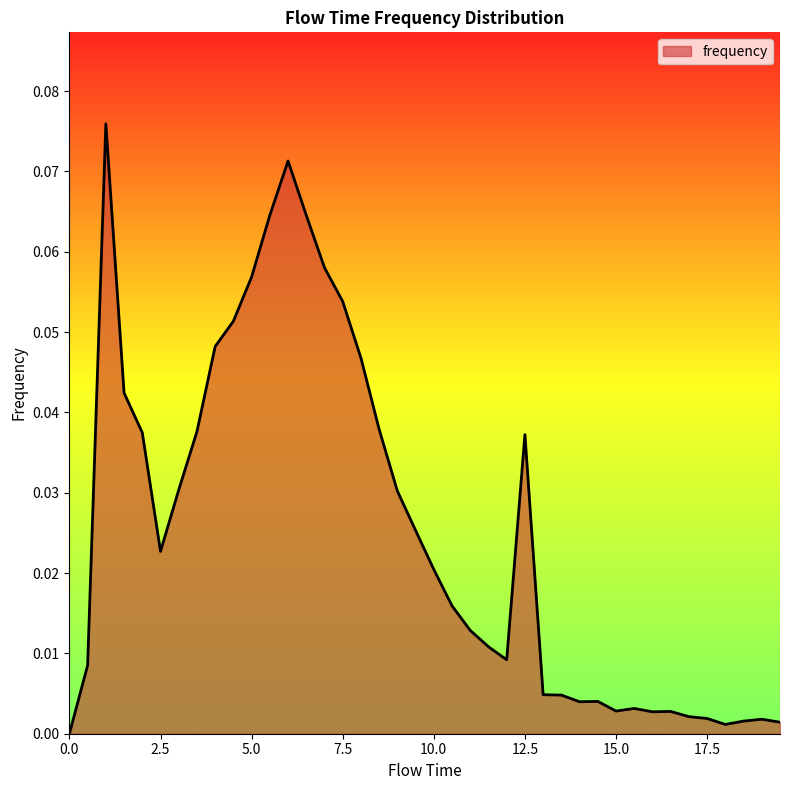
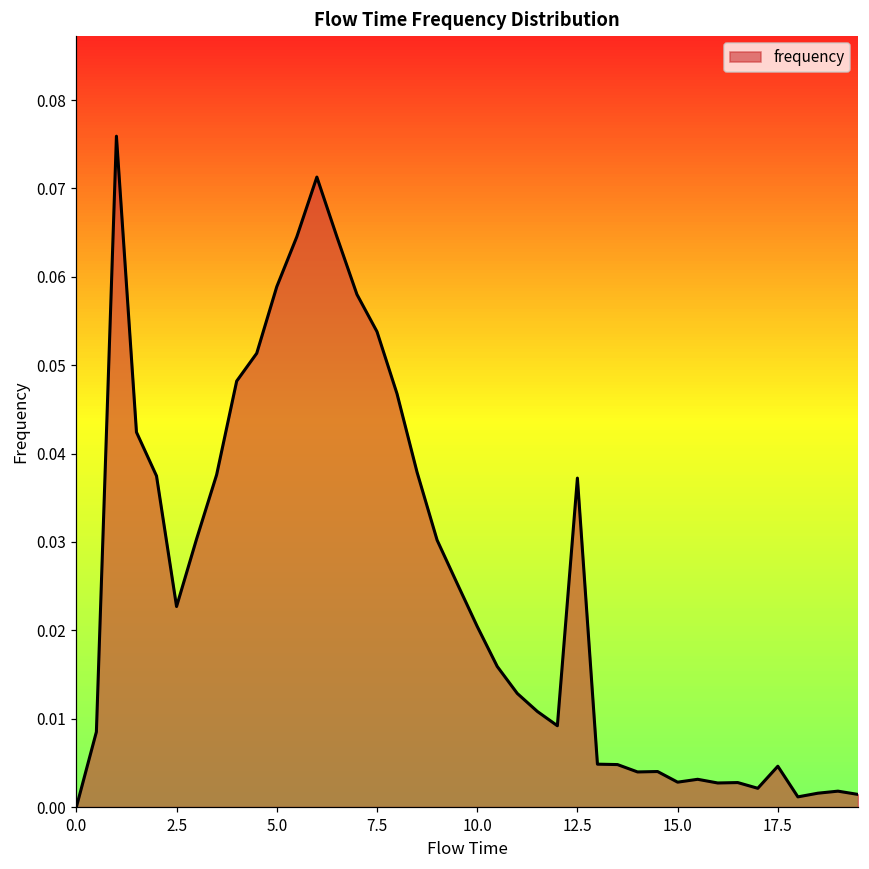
5.0: 0.057 -> 0.059
17.5: 0.002 -> 0.005
